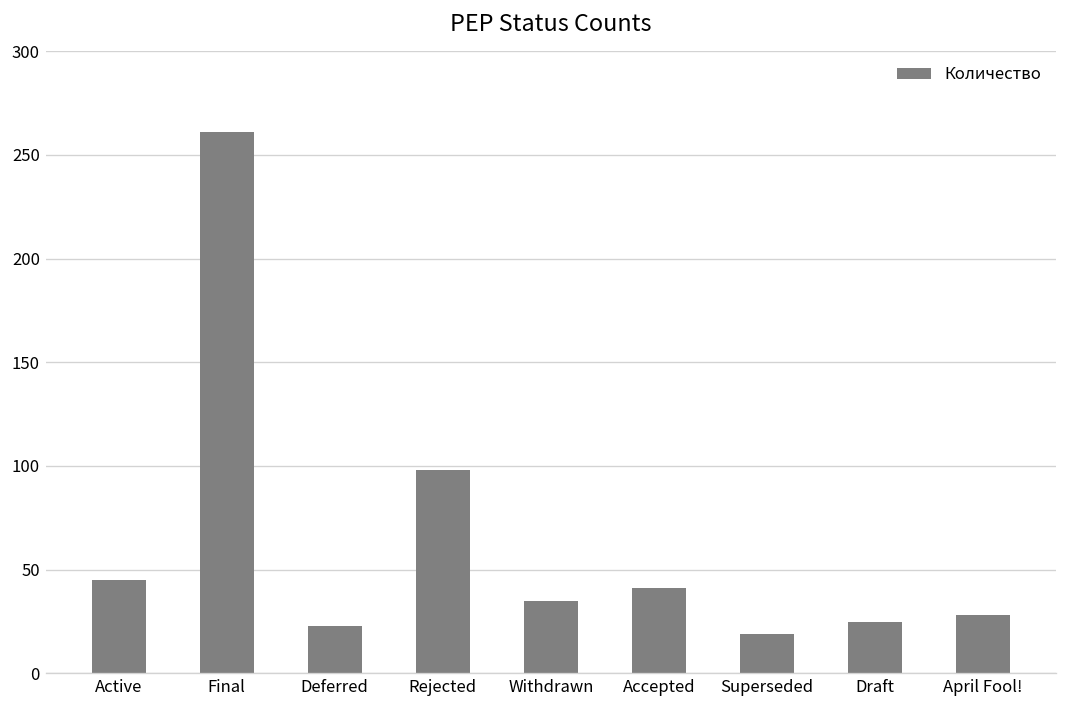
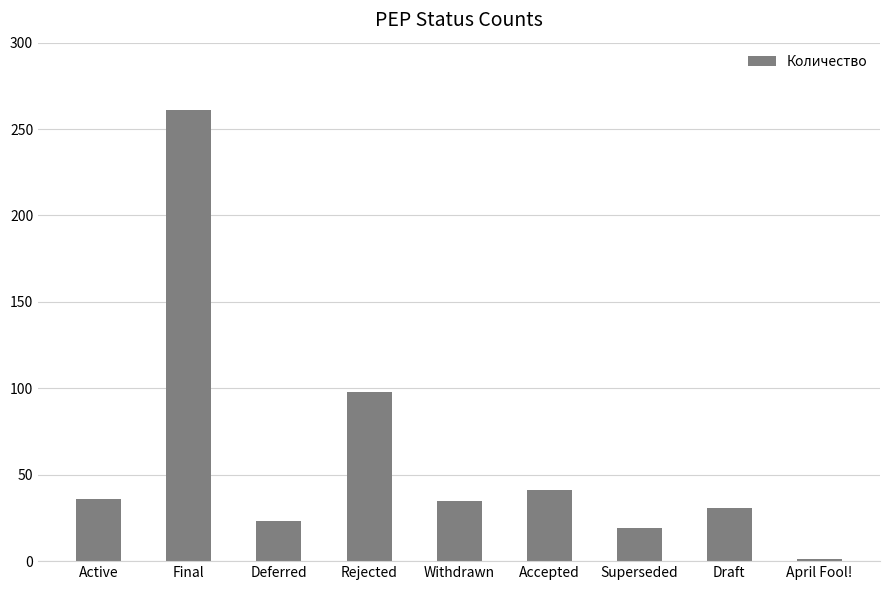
Active: 45 -> 36
Draft: 25 -> 31
April Fool!: 28 -> 1
